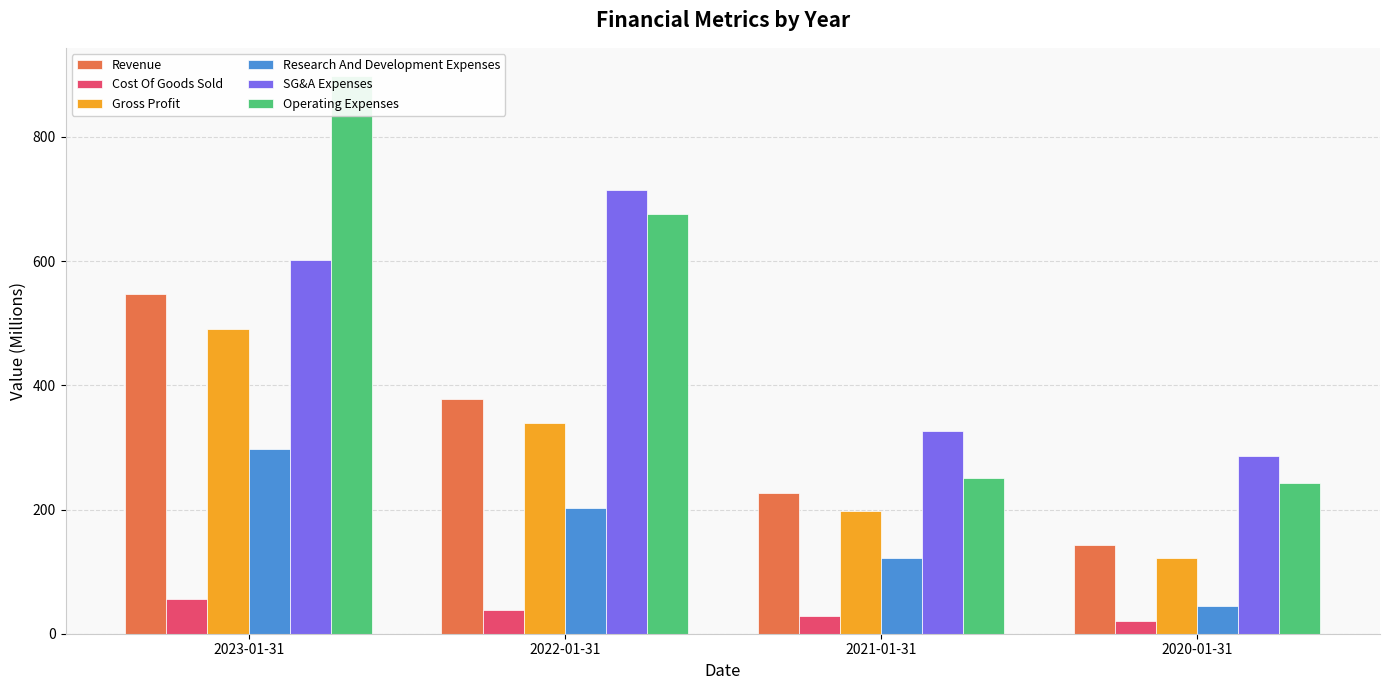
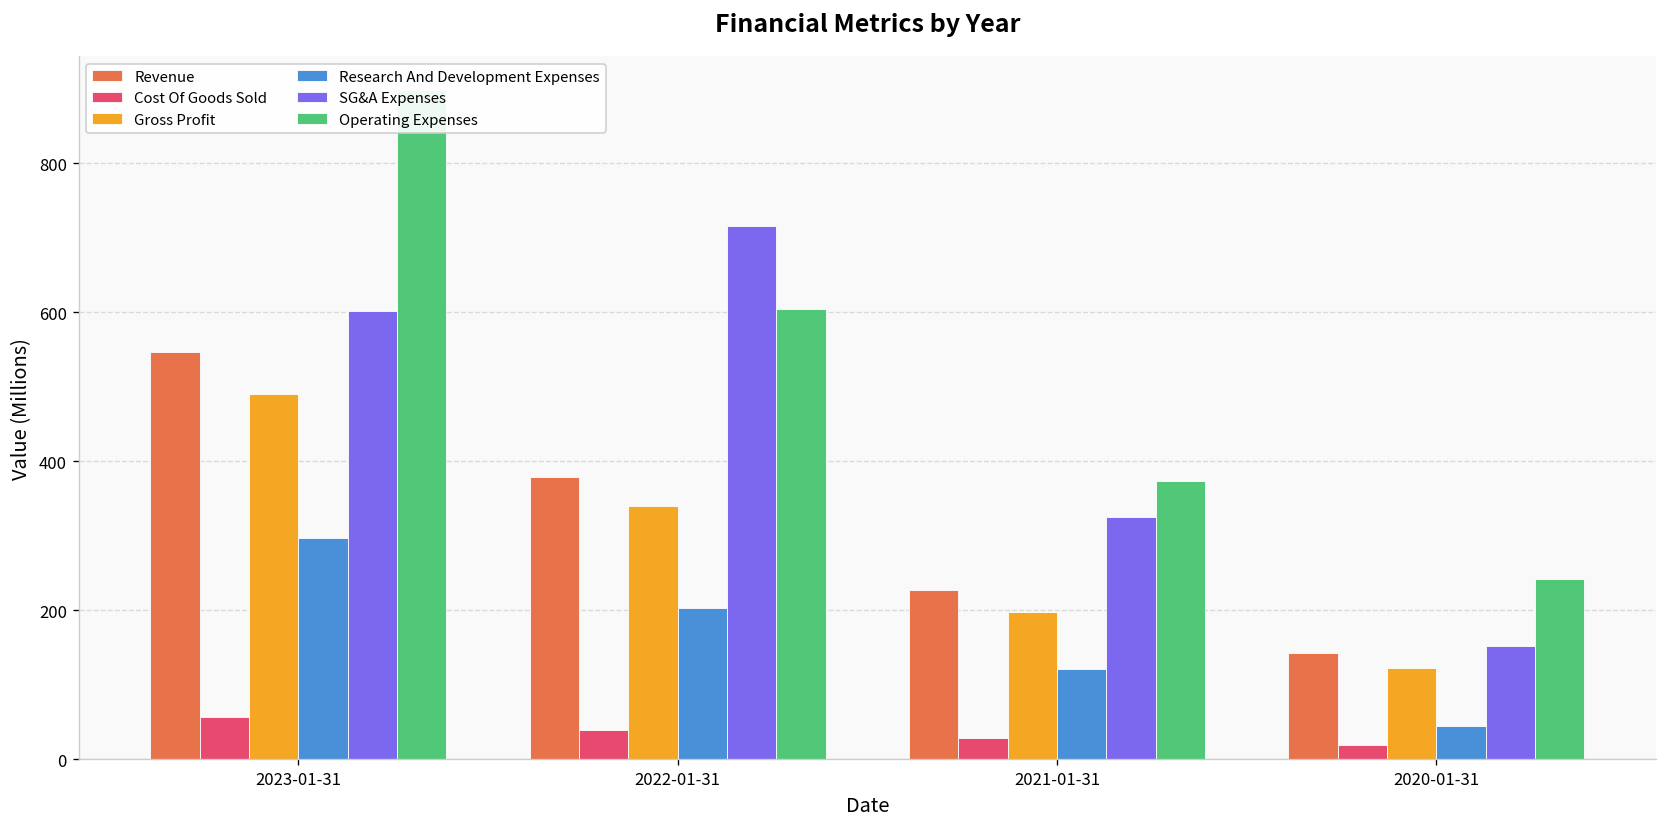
Operating Expenses, 2022-01-31: 680 -> 600
Operating Expenses, 2021-01-31: 250 -> 370
SG&A Expenses, 2020-01-31: 290 -> 150
